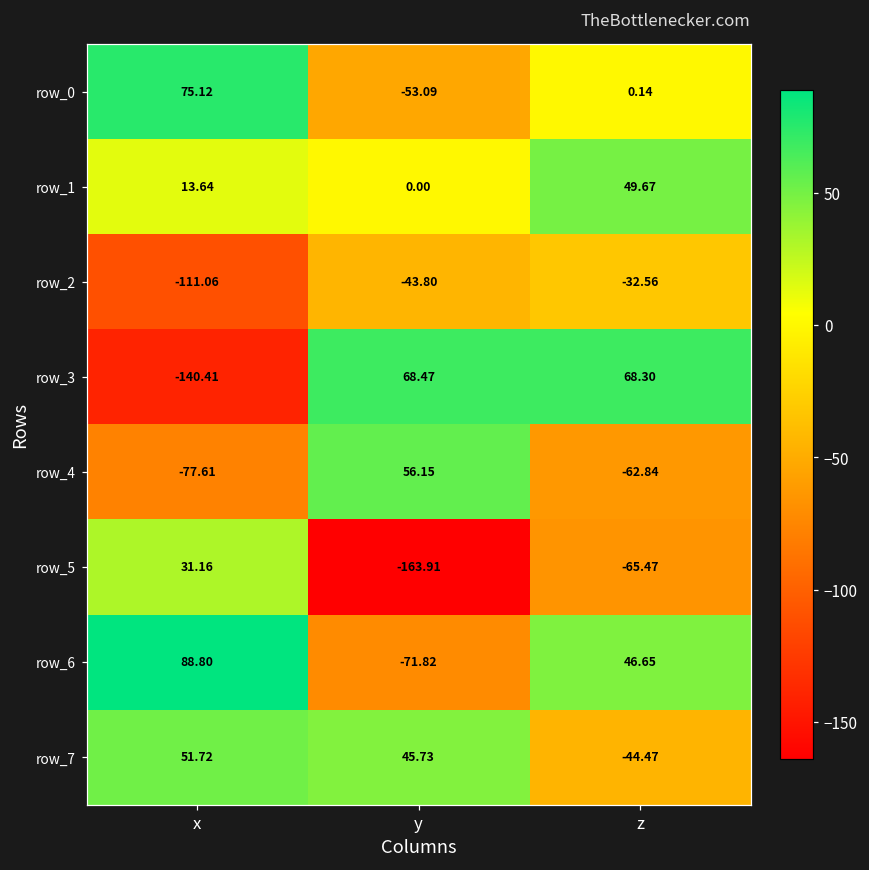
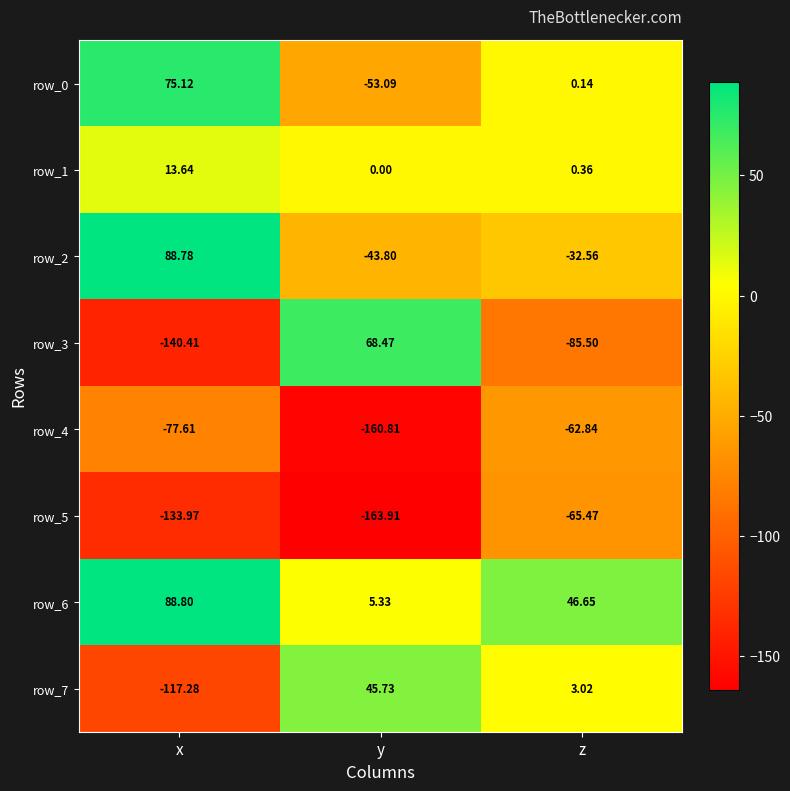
row_1, z: 49.67 -> 0.36
row_2, x: -111.06 -> 88.78
row_3, z: 68.30 -> -85.50
row_4, y: 56.15 -> -160.81
row_5, x: 31.16 -> -133.97
row_6, y: -71.82 -> 5.33
row_7, x: 51.72 -> -117.28
row_7, z: -44.47 -> 3.02
